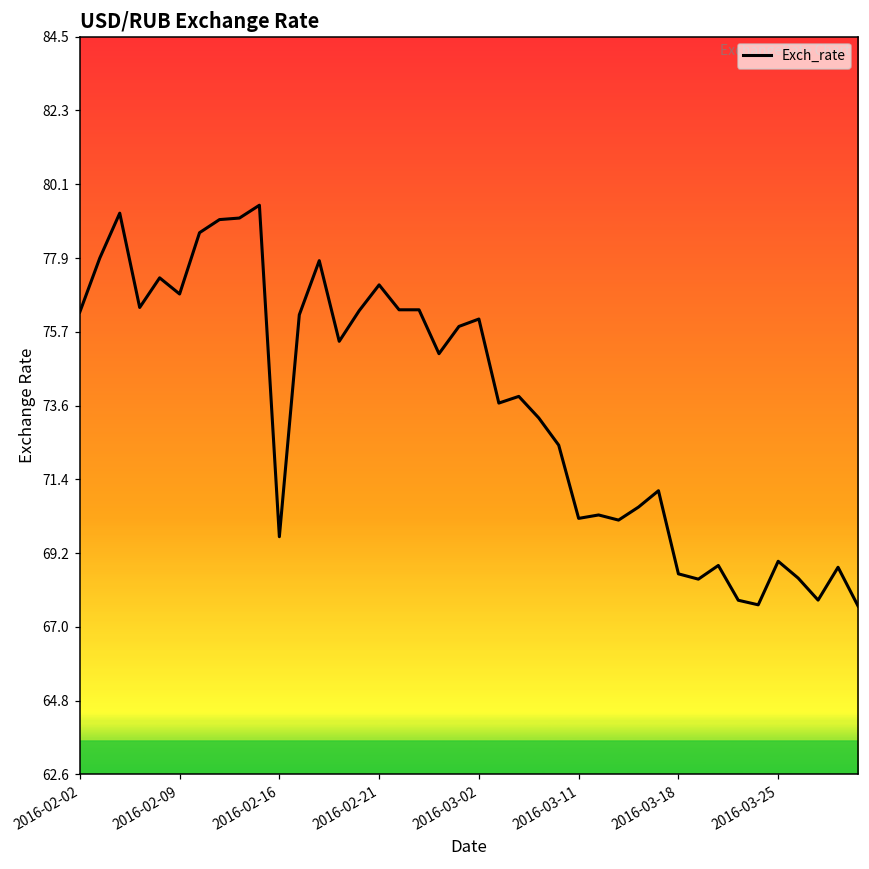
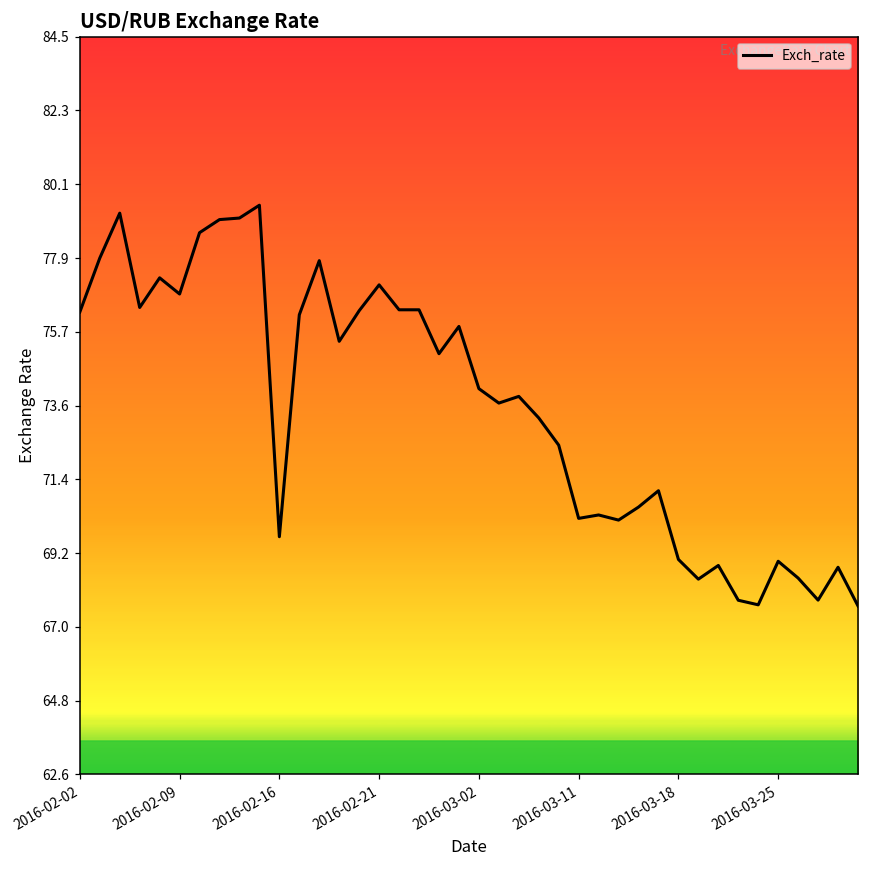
2016-03-02: 76.1 -> 74.1
2016-03-18: 68.6 -> 69.0
